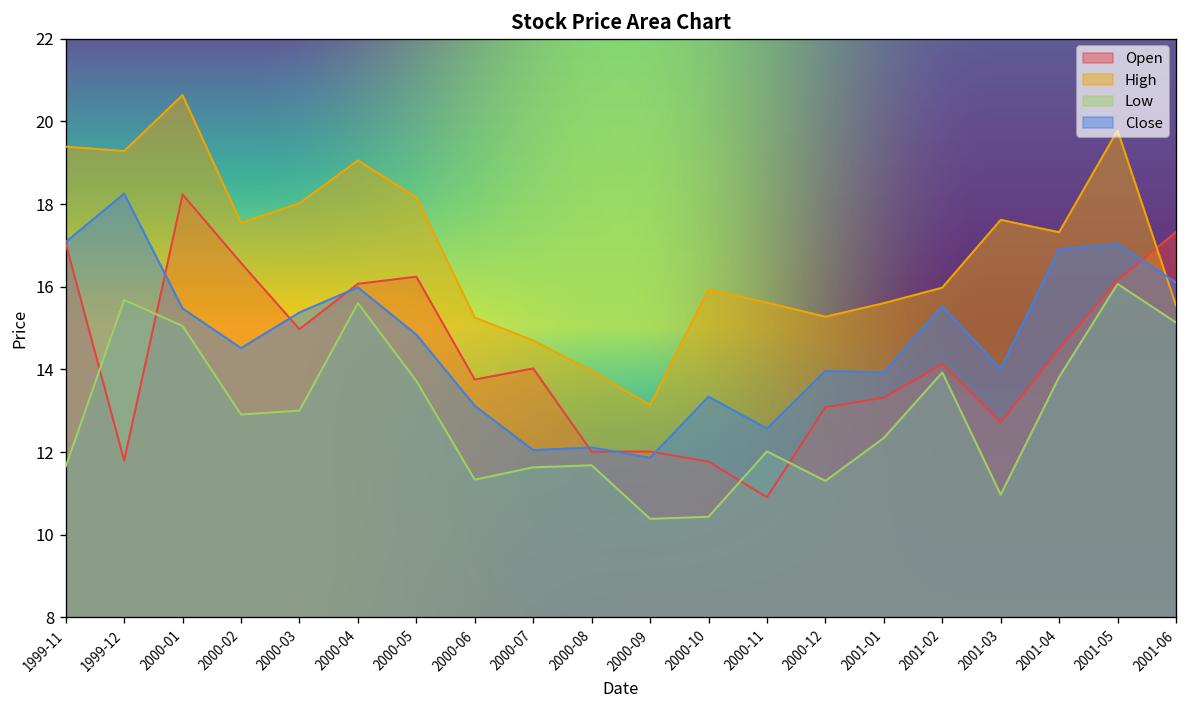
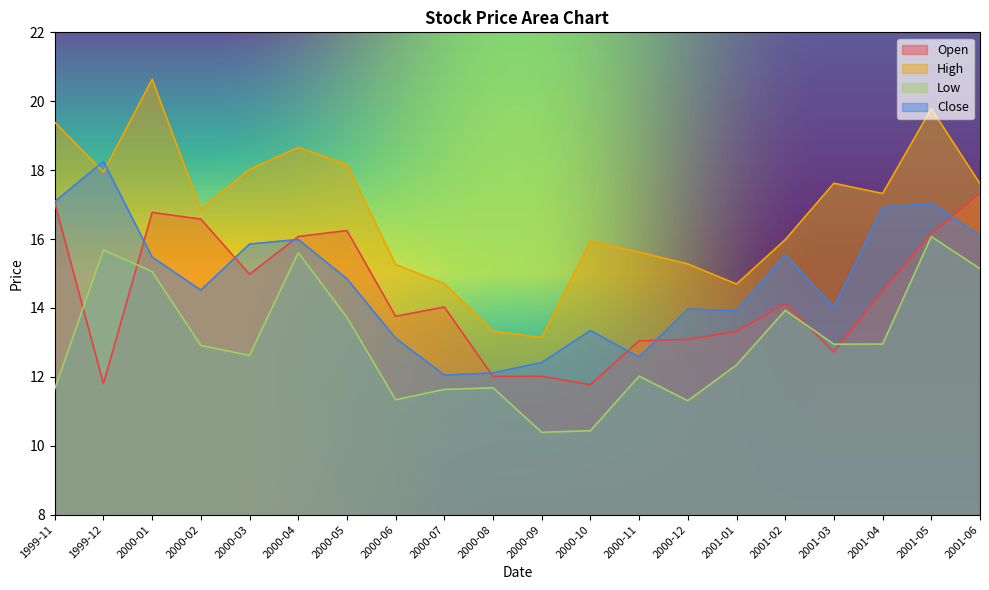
High, 1999-12: 19.3 -> 17.9
Open, 2000-01: 18.2 -> 16.8
High, 2000-02: 17.5 -> 16.9
Low, 2000-03: 13.0 -> 12.6
Close, 2000-03: 15.4 -> 15.9
High, 2000-04: 19.1 -> 18.7
High, 2000-08: 14.0 -> 13.3
Close, 2000-09: 11.9 -> 12.4
Open, 2000-11: 10.9 -> 13.0
High, 2001-01: 15.6 -> 14.7
Low, 2001-03: 11.0 -> 12.9
Low, 2001-04: 13.8 -> 13.0
High, 2001-06: 15.6 -> 17.6
